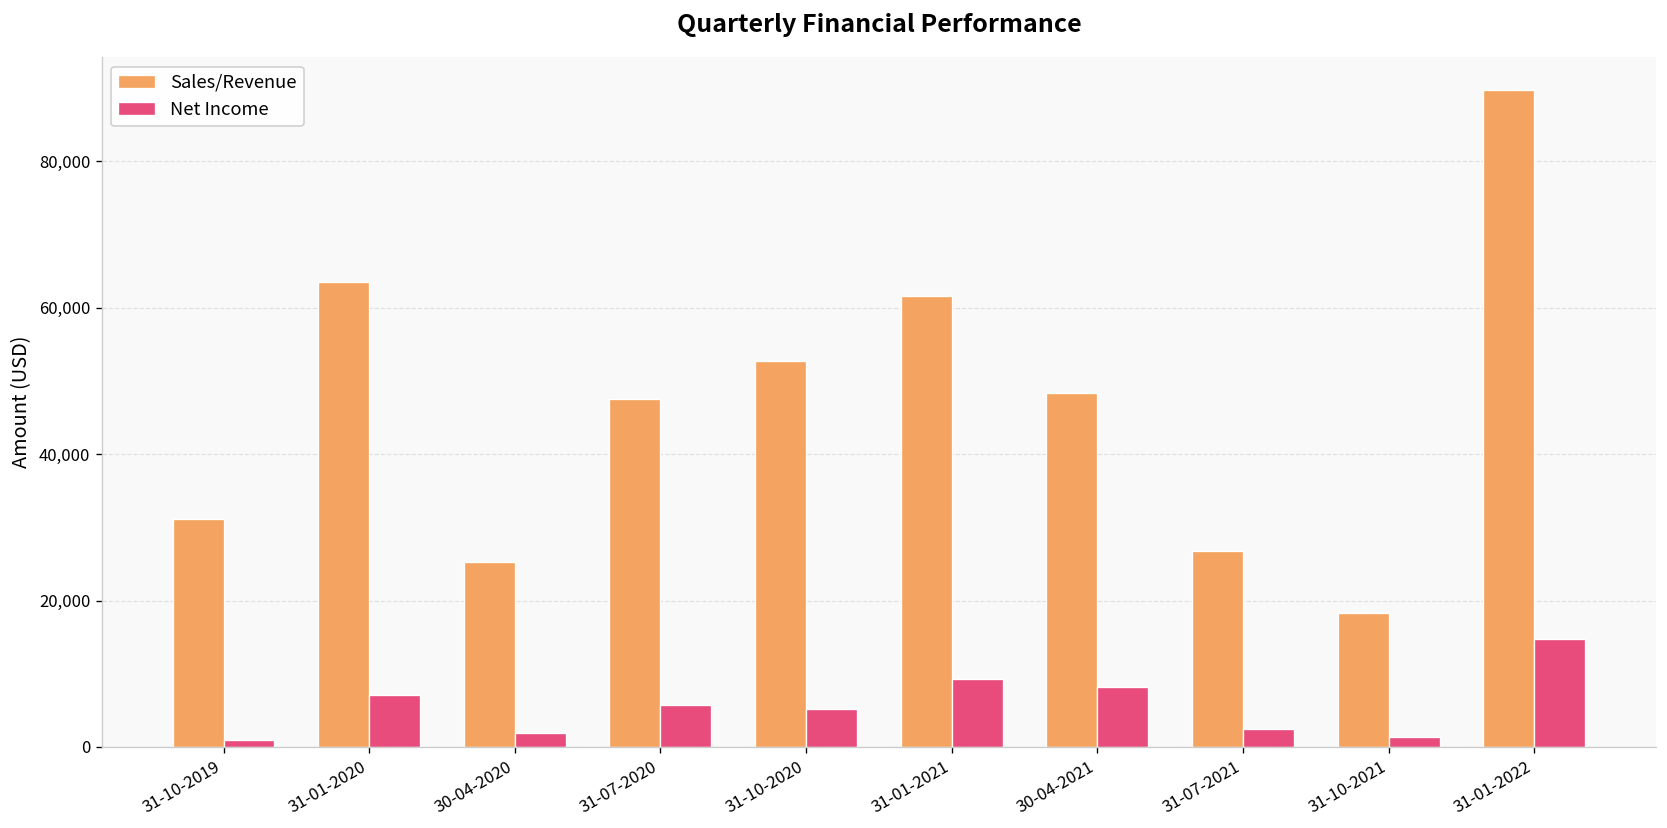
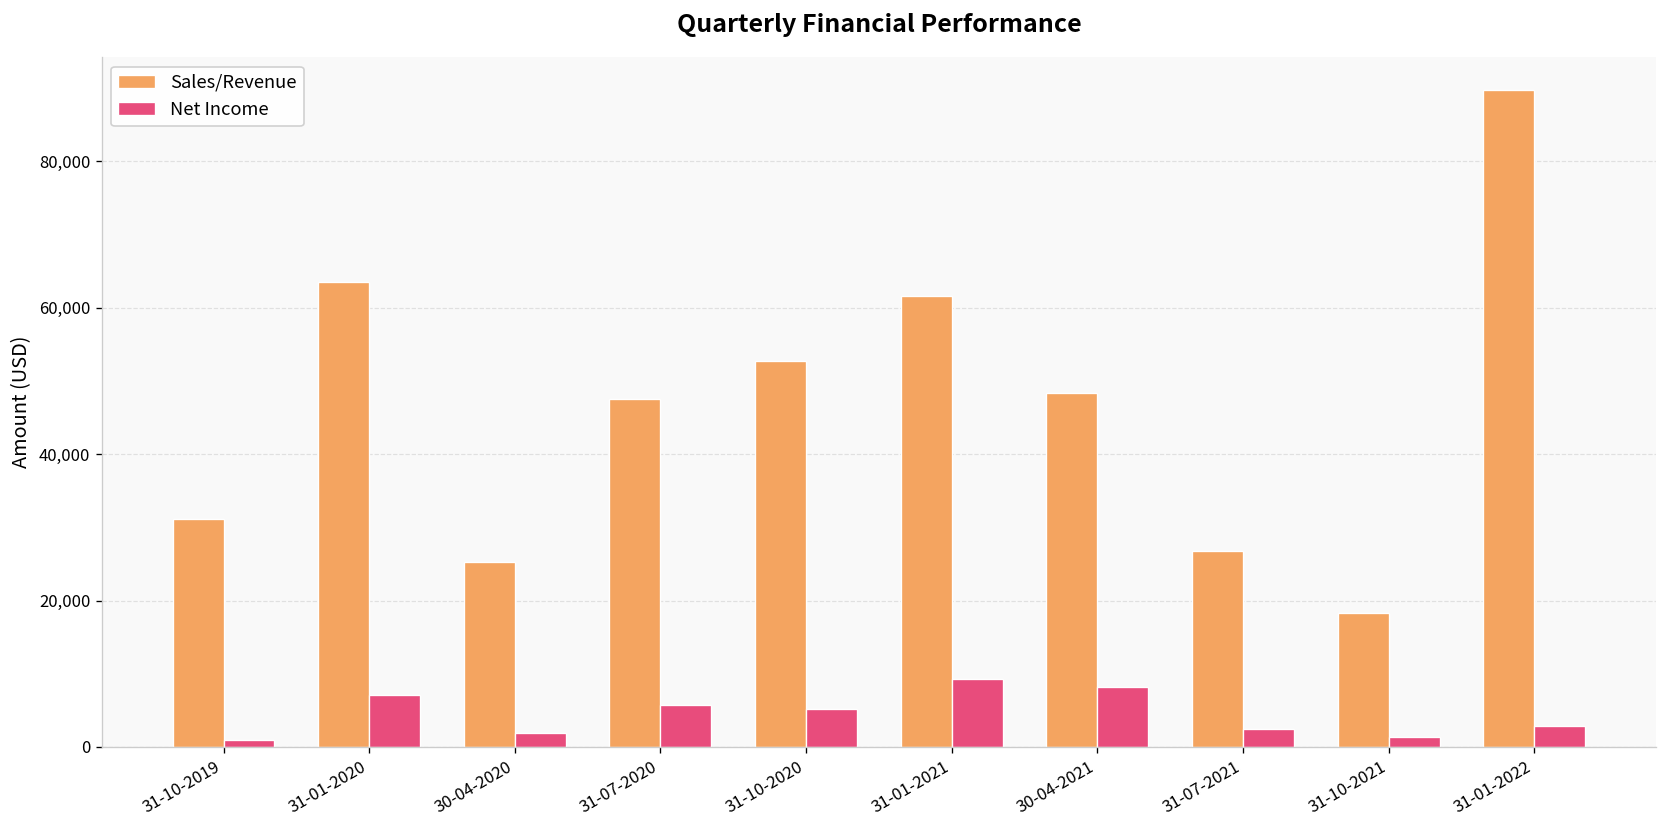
Net Income, 31-01-2022: 15,000 -> 3,000
